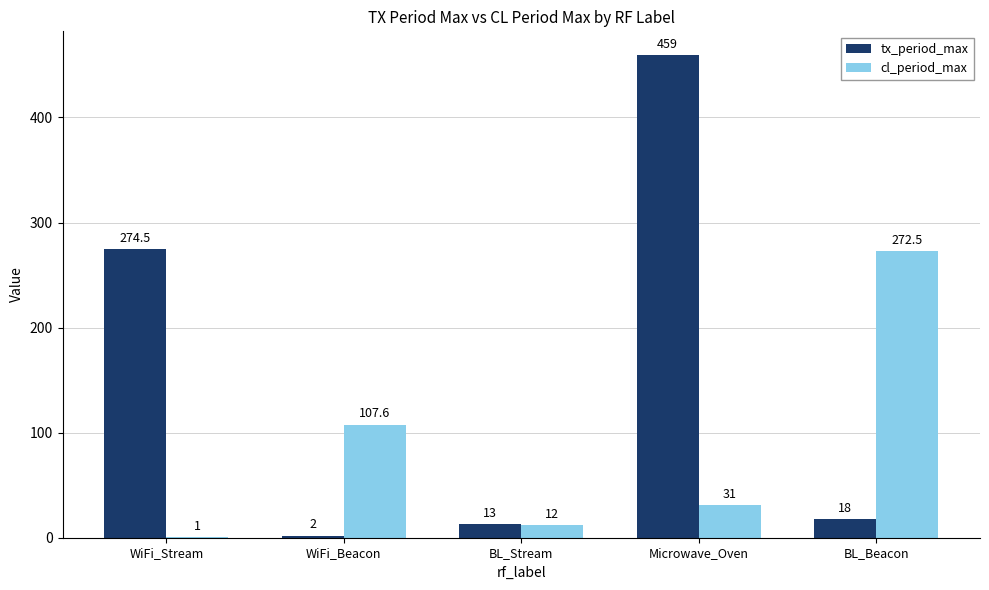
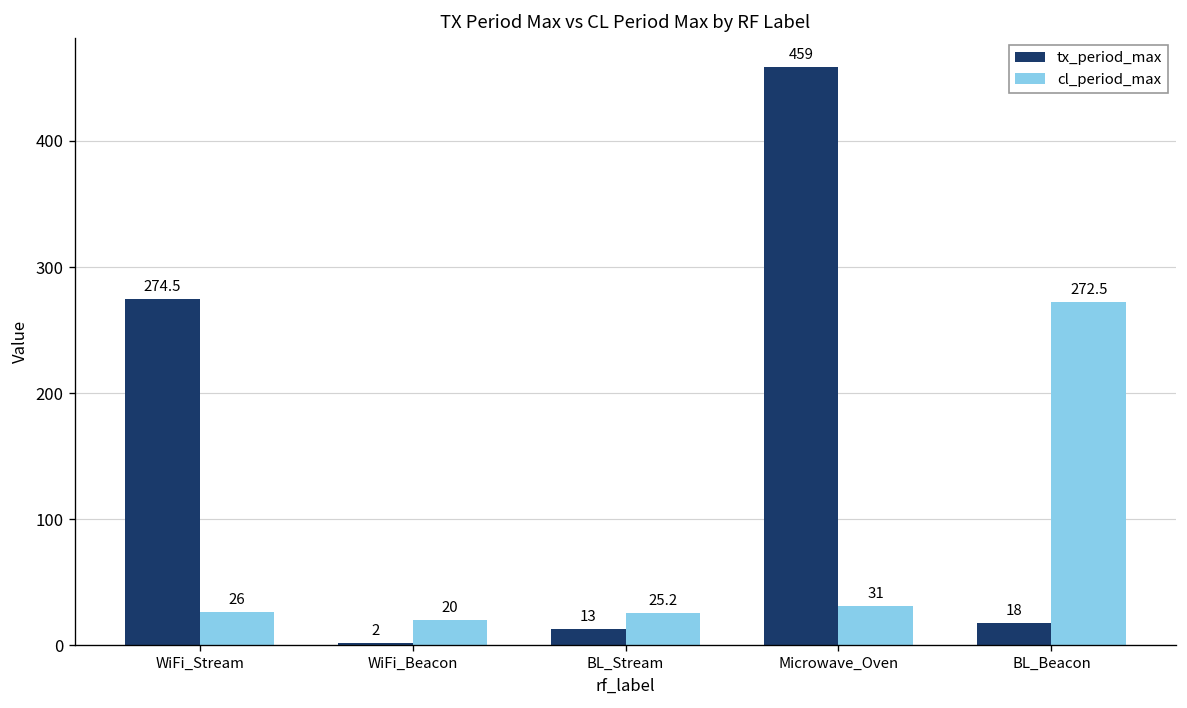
cl_period_max, WiFi_Stream: 1 -> 26
cl_period_max, WiFi_Beacon: 107.6 -> 20
cl_period_max, BL_Stream: 12 -> 25.2
